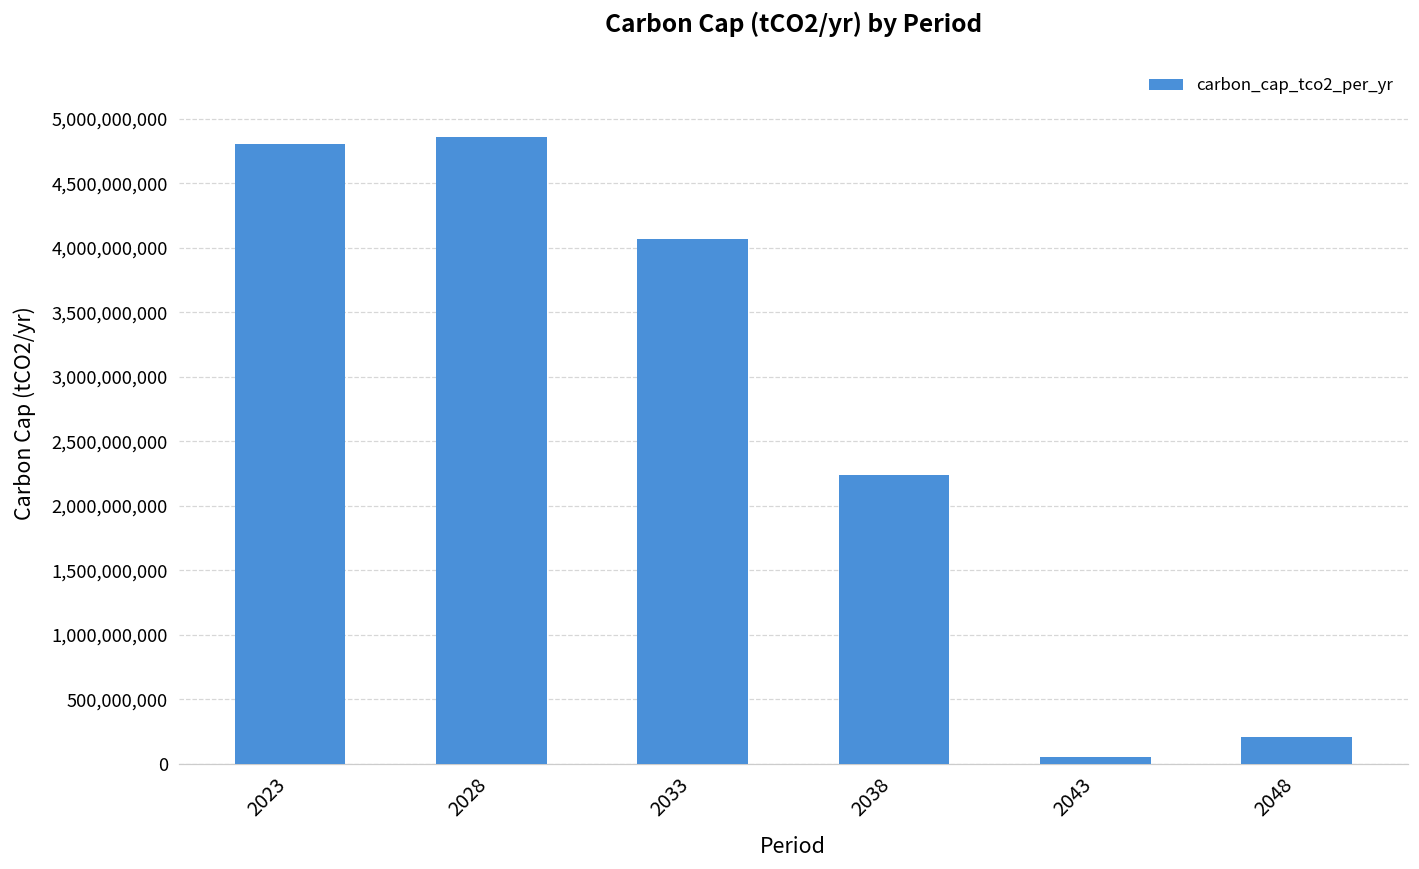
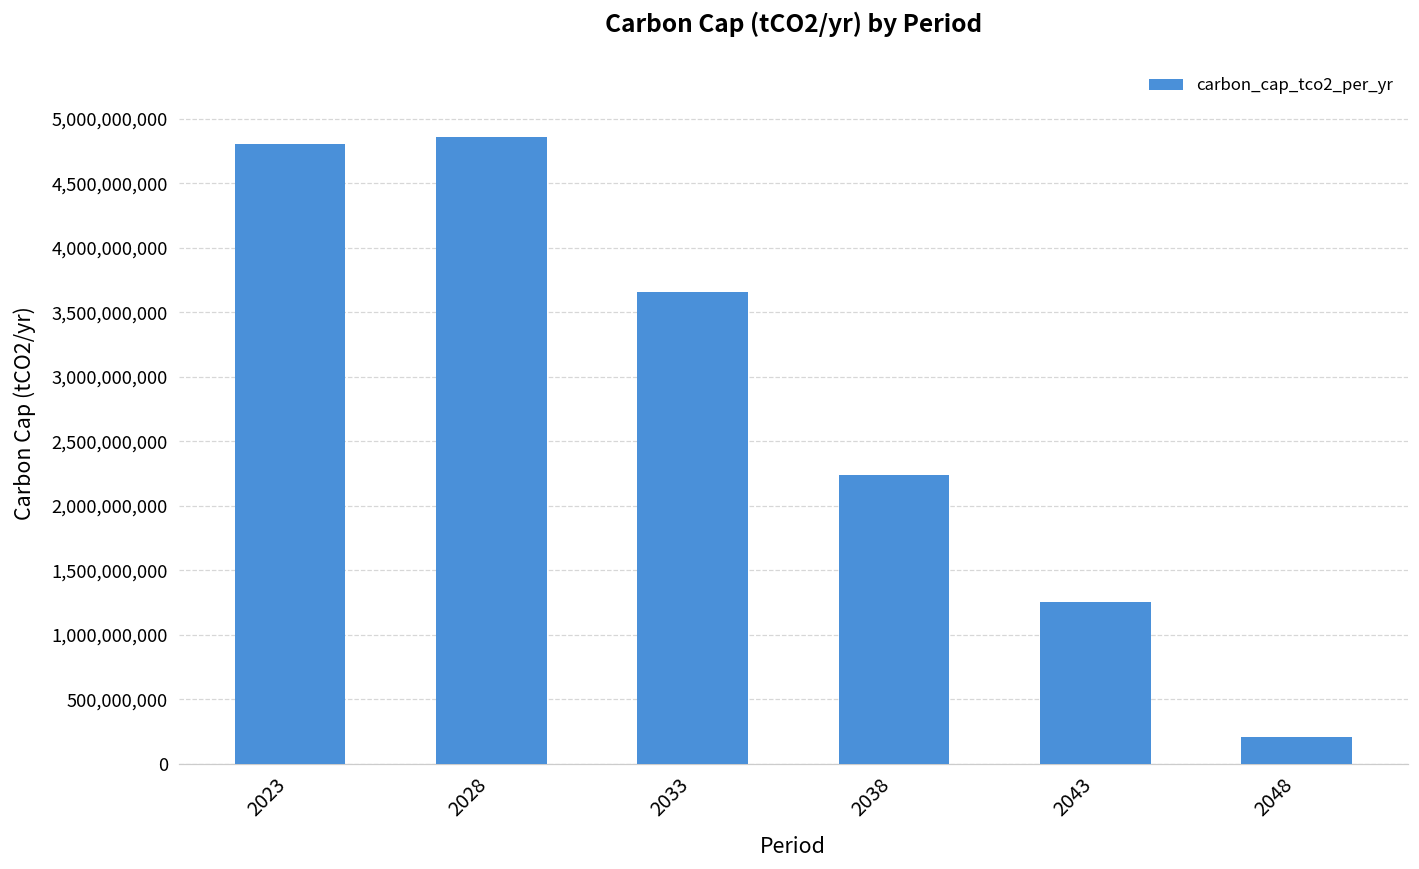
2033: 4,070,000,000 -> 3,650,000,000
2043: 50,000,000 -> 1,250,000,000
